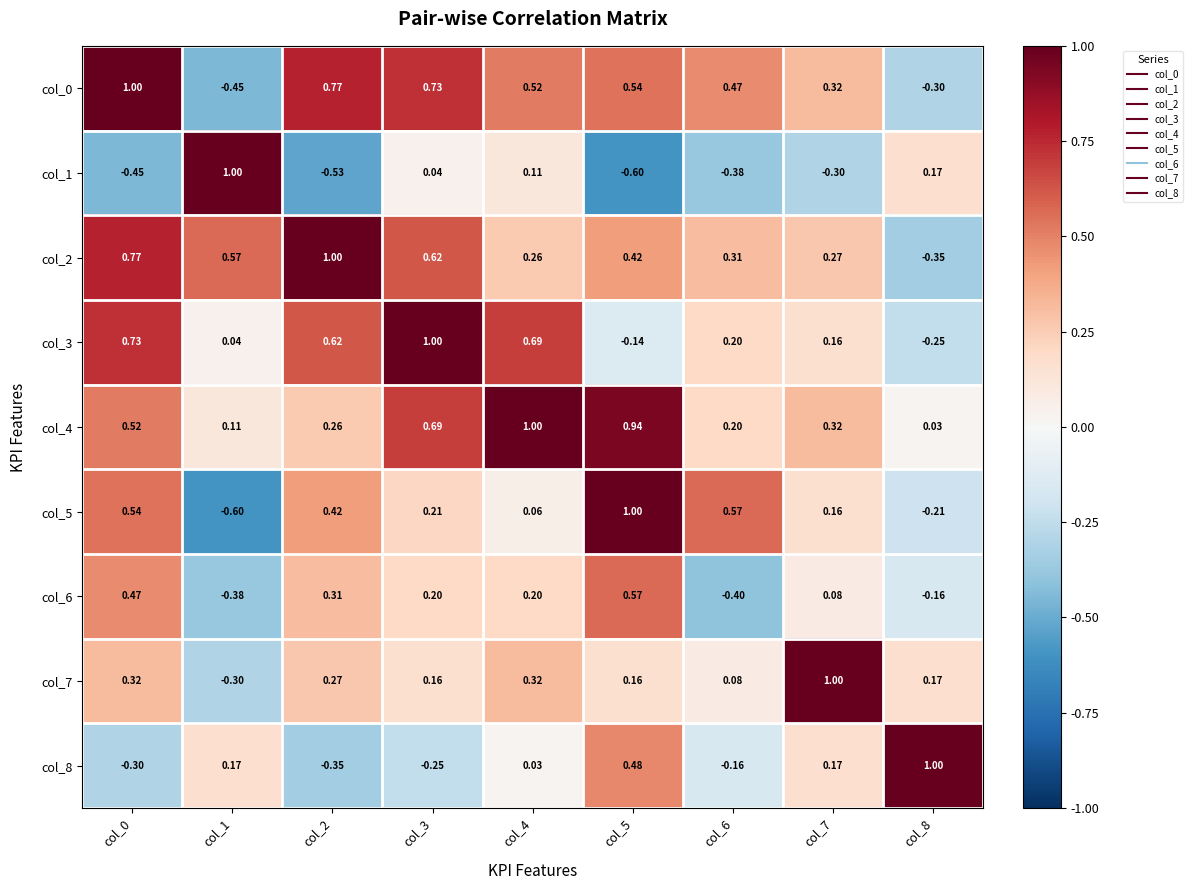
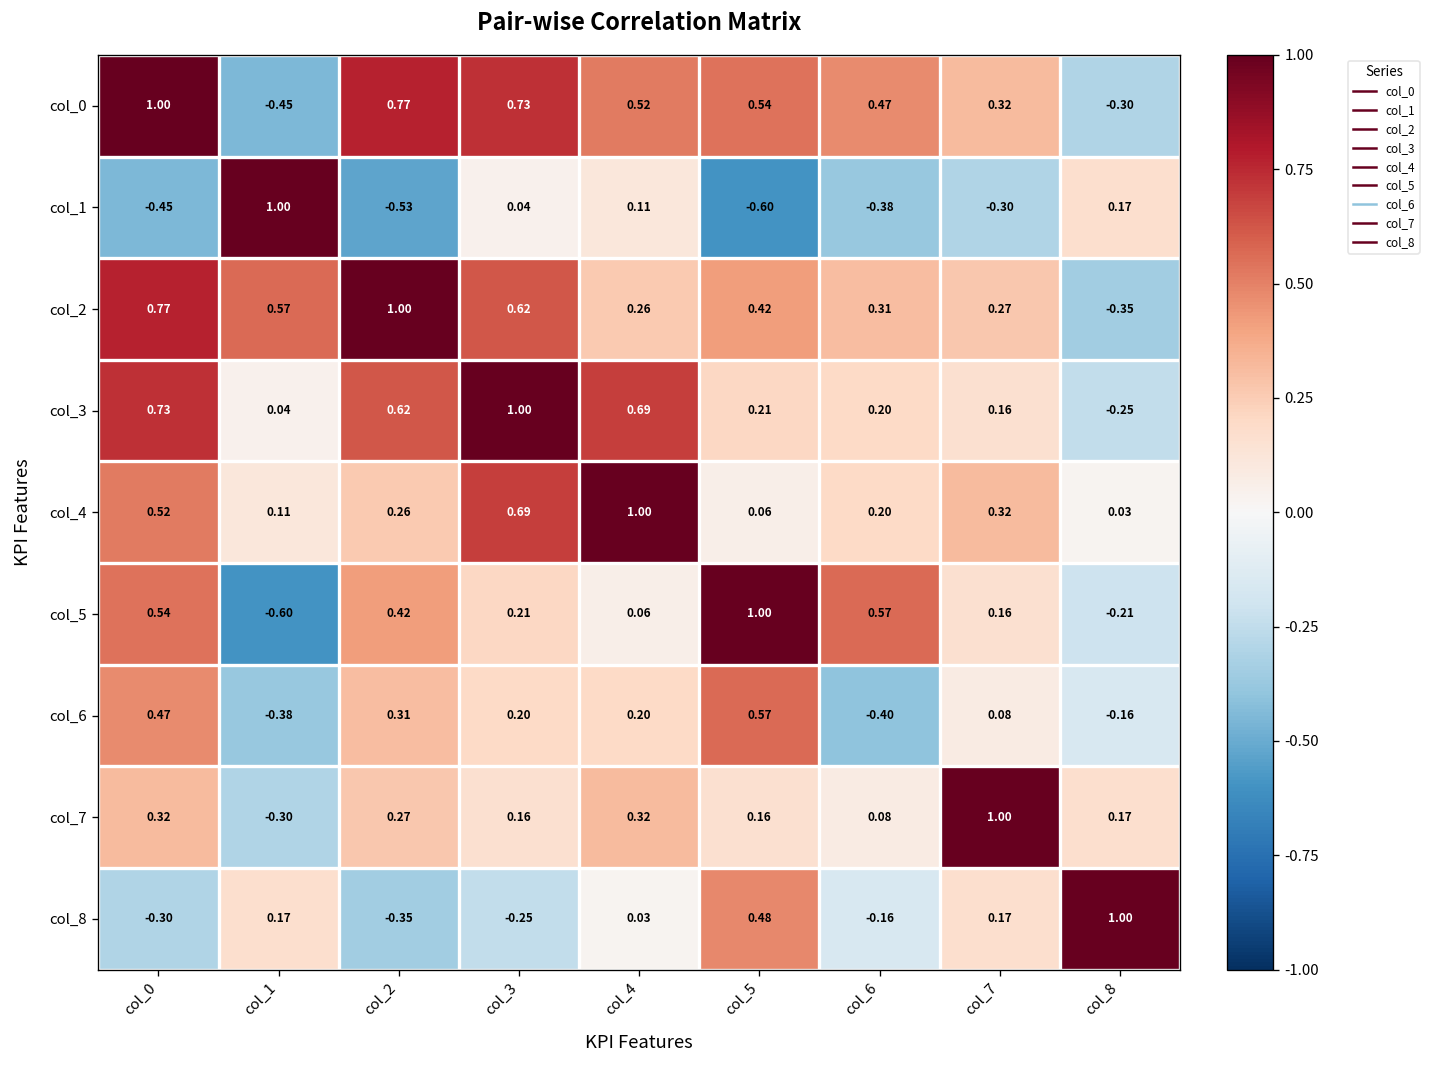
col_3, col_5: -0.14 -> 0.21
col_4, col_5: 0.94 -> 0.06
